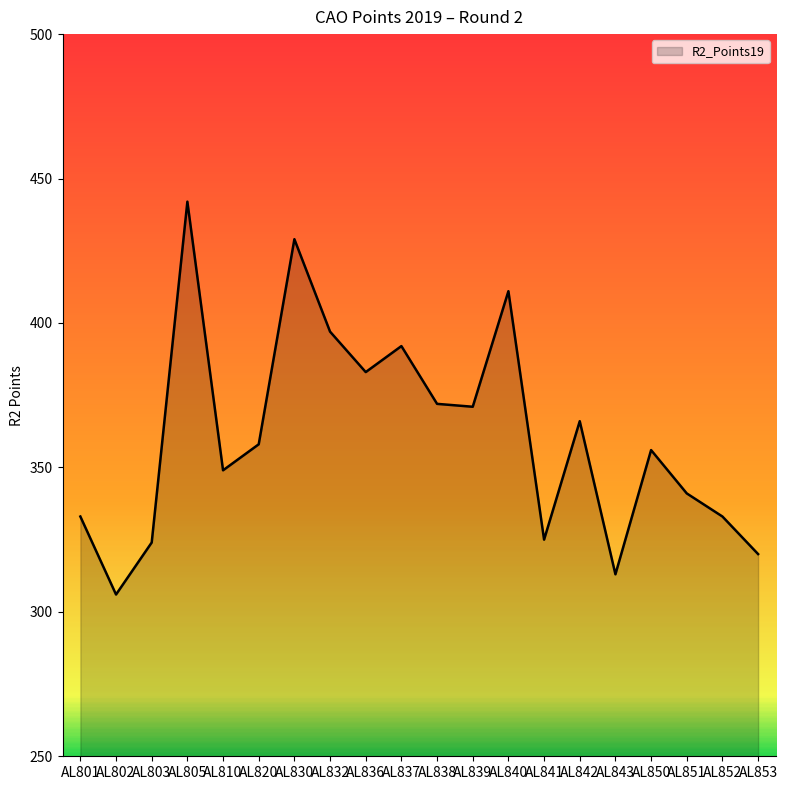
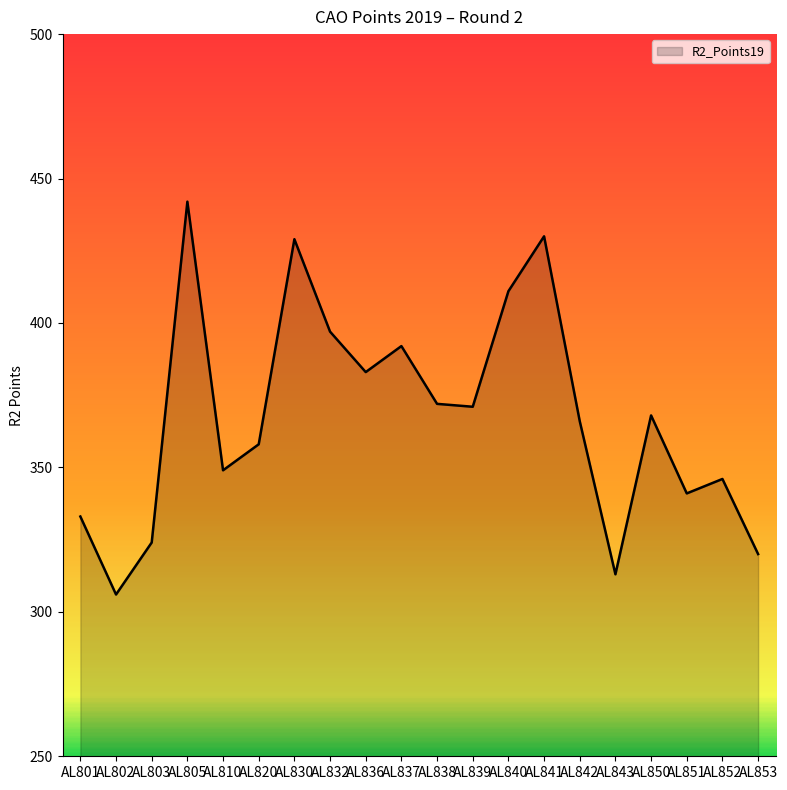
AL841: 325 -> 430
AL850: 356 -> 368
AL852: 333 -> 346
